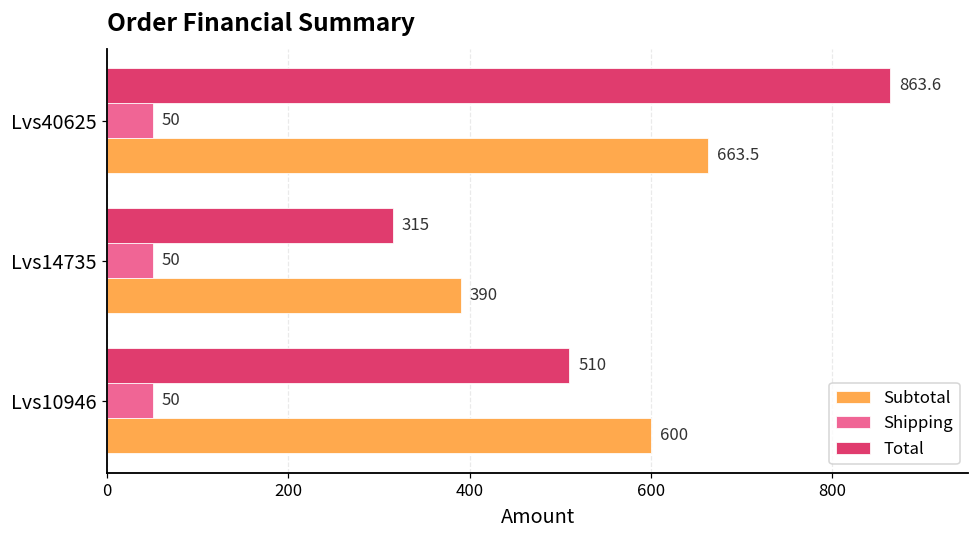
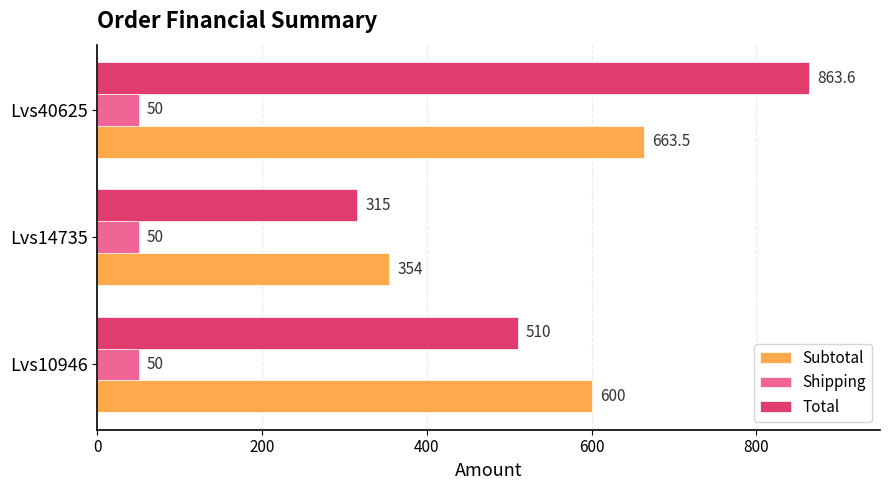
Subtotal, Lvs14735: 390 -> 354
